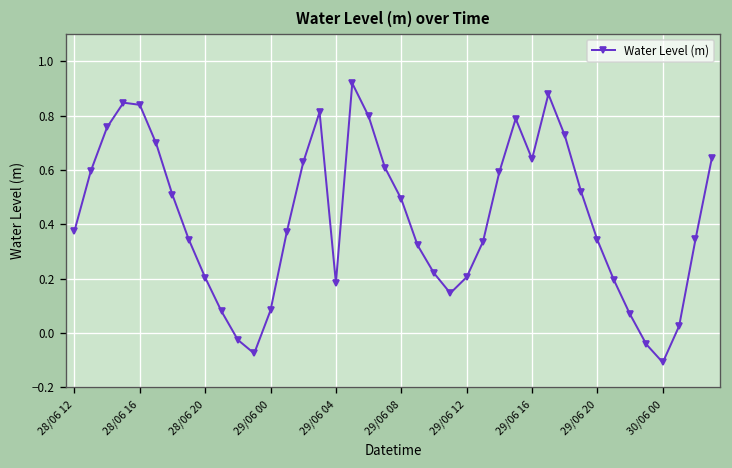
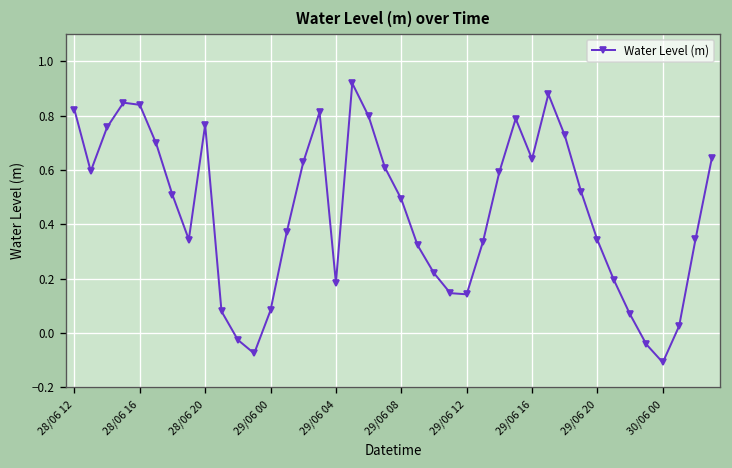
28/06 12: 0.38 -> 0.82
28/06 20: 0.20 -> 0.77
29/06 12: 0.21 -> 0.14
